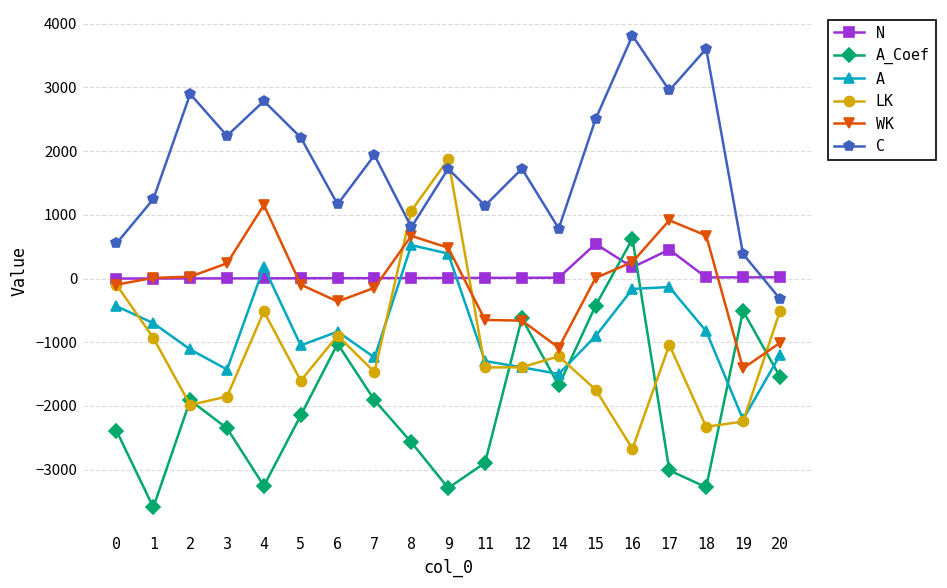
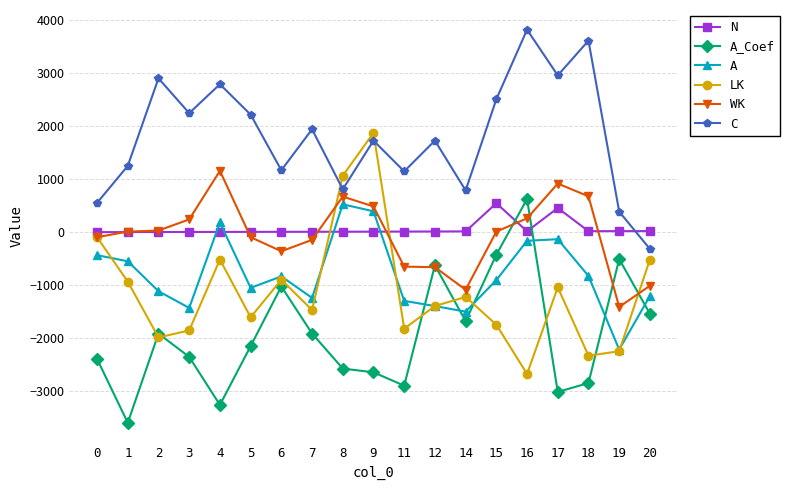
A, 1: -700 -> -500
A_Coef, 9: -3300 -> -2600
LK, 11: -1400 -> -1800
N, 16: 200 -> 0
A_Coef, 18: -3300 -> -2800
